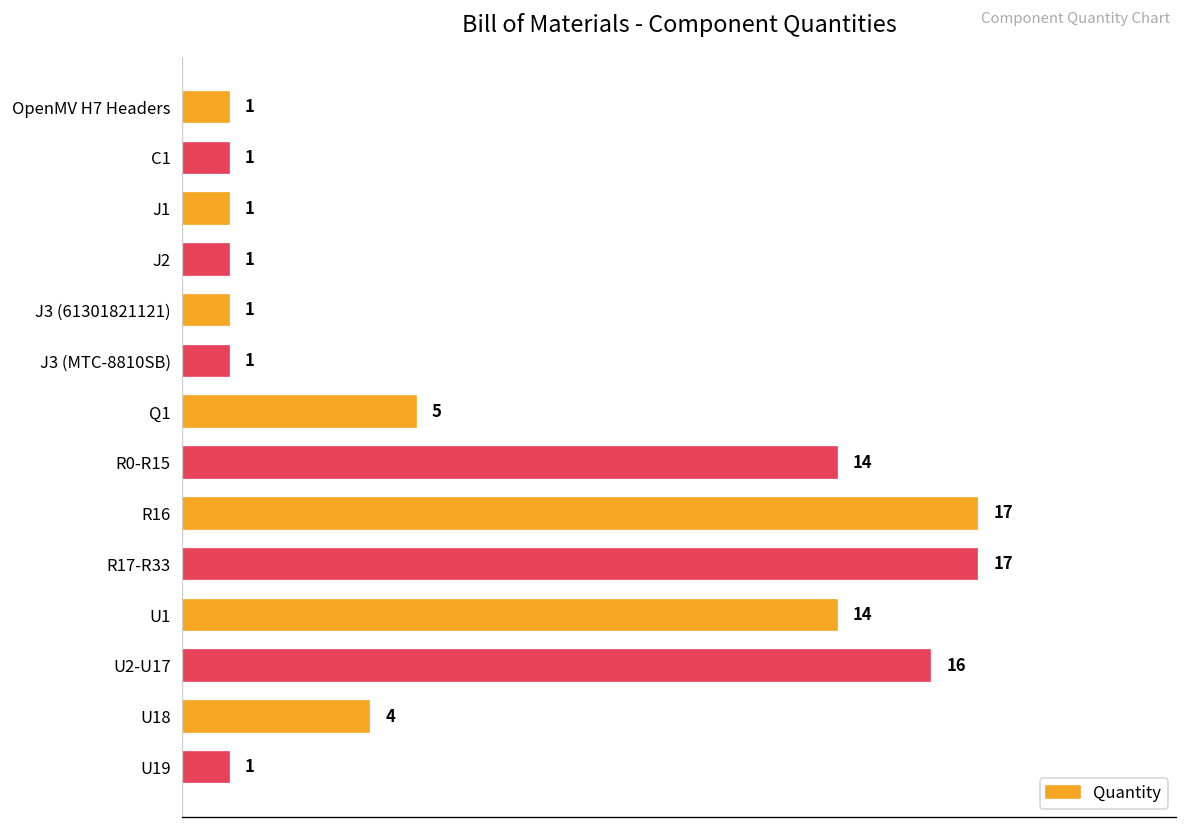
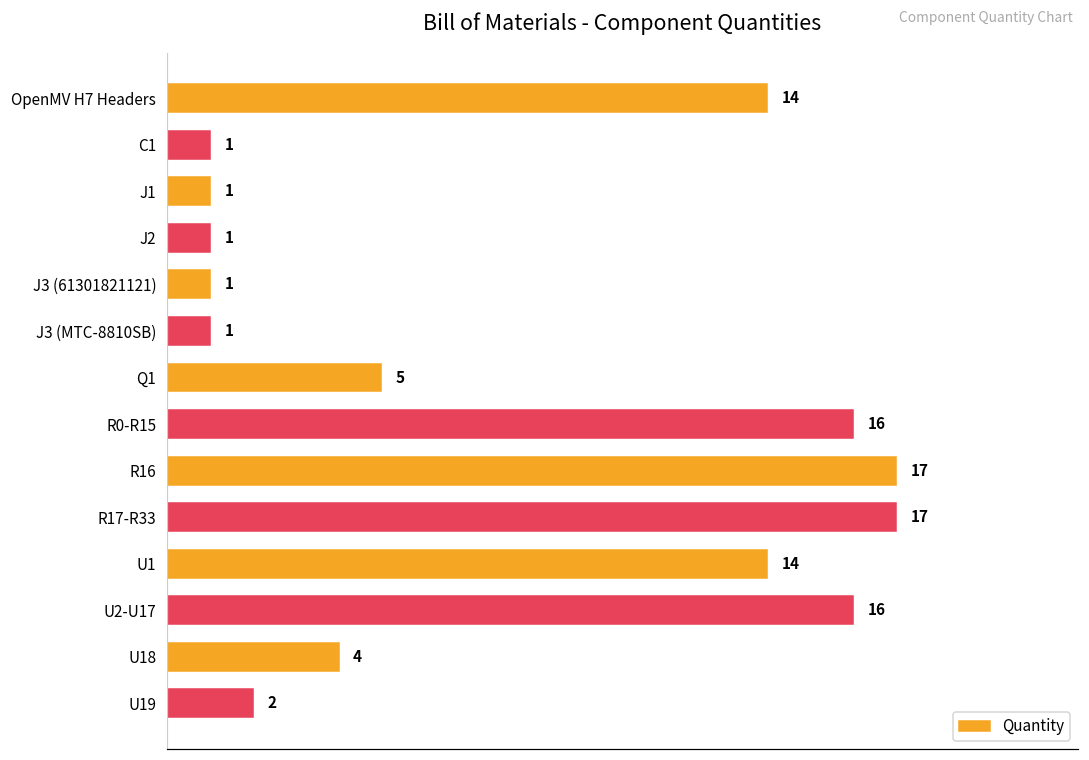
OpenMV H7 Headers: 1 -> 14
R0-R15: 14 -> 16
U19: 1 -> 2
